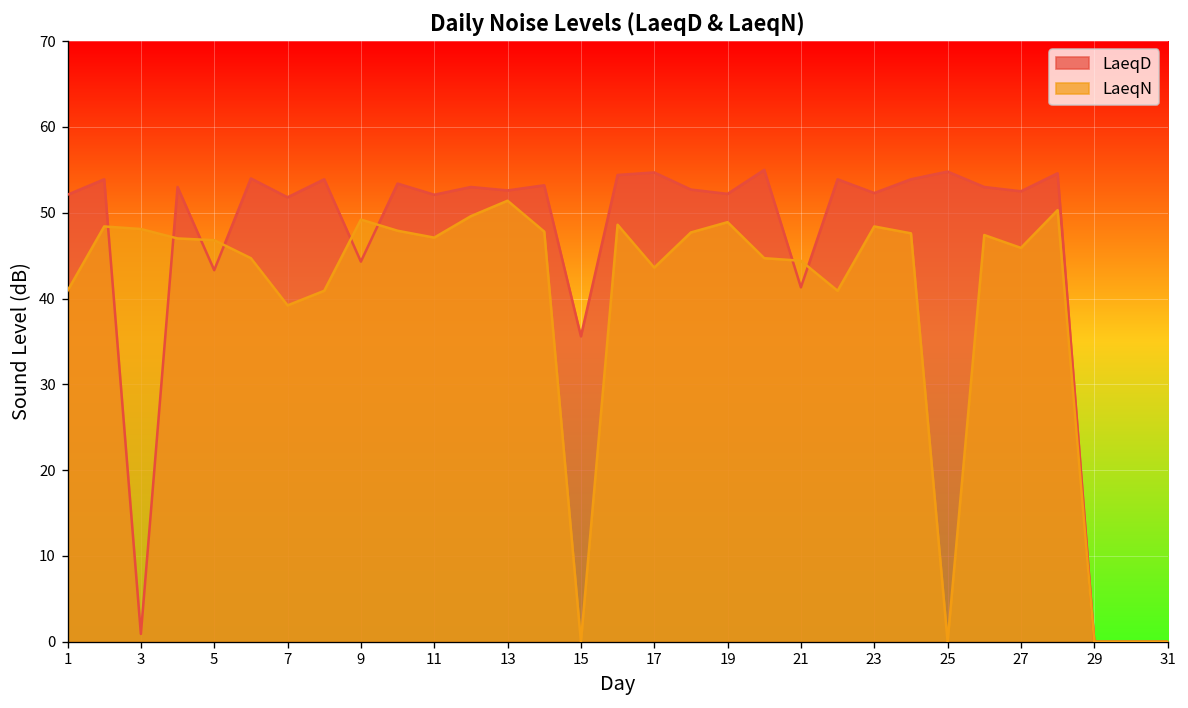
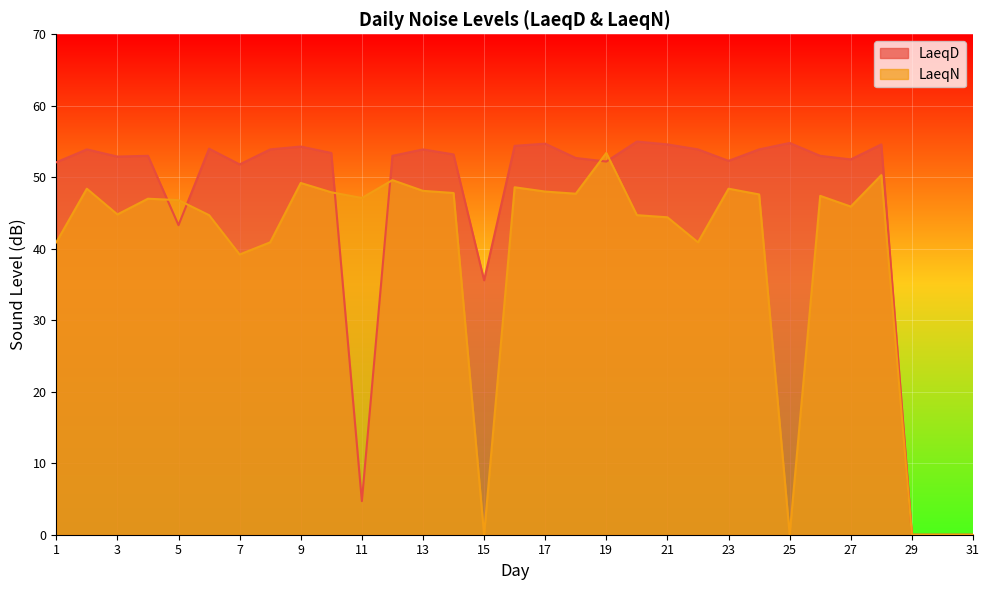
LaeqD, 3: 1 -> 53
LaeqN, 3: 48 -> 45
LaeqD, 9: 44 -> 54
LaeqD, 11: 52 -> 5
LaeqD, 13: 53 -> 54
LaeqN, 13: 51 -> 48
LaeqN, 17: 44 -> 48
LaeqN, 19: 49 -> 53
LaeqD, 21: 41 -> 55
